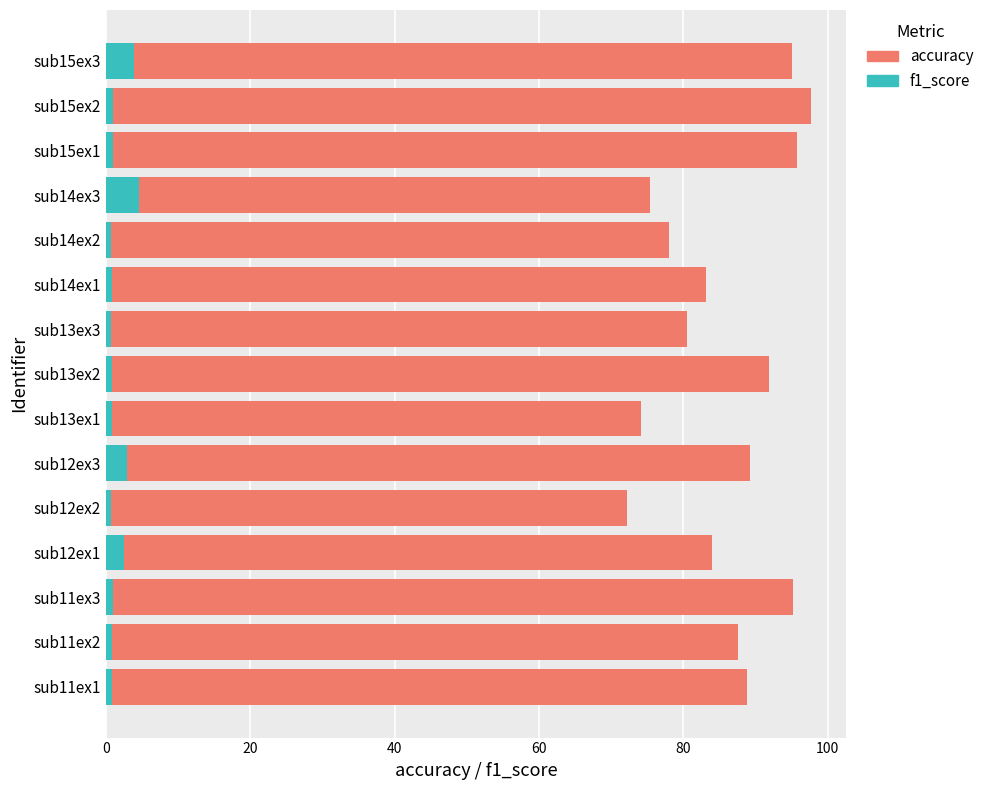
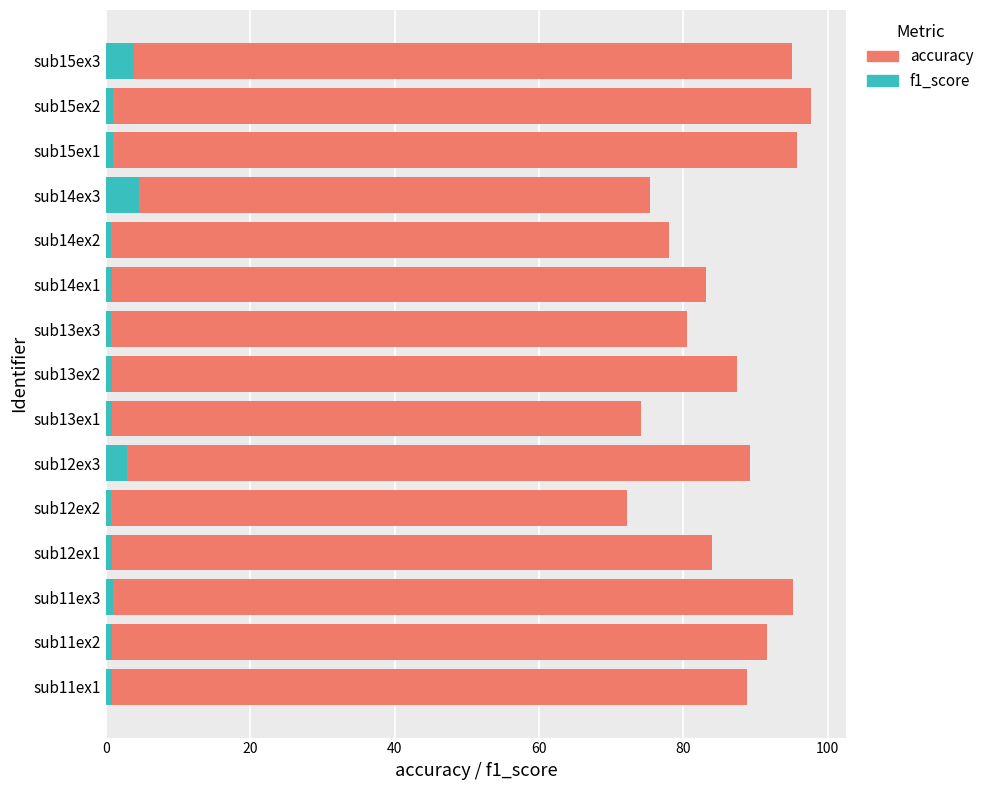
accuracy, sub13ex2: 92 -> 87
f1_score, sub12ex1: 3 -> 1
accuracy, sub11ex2: 88 -> 92
